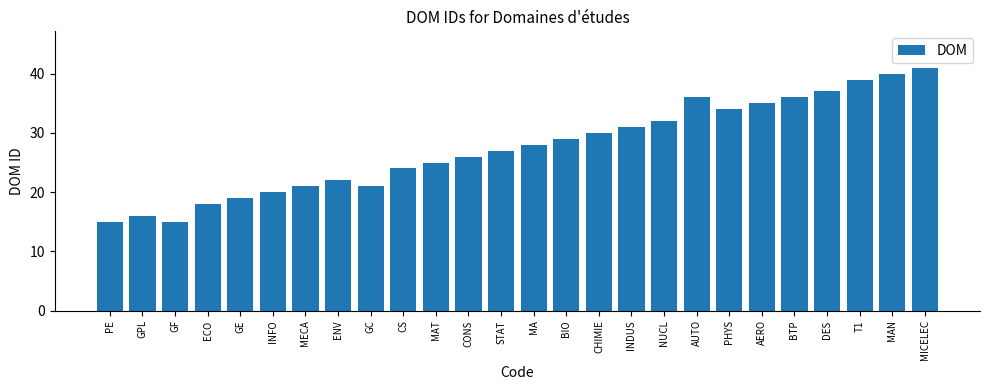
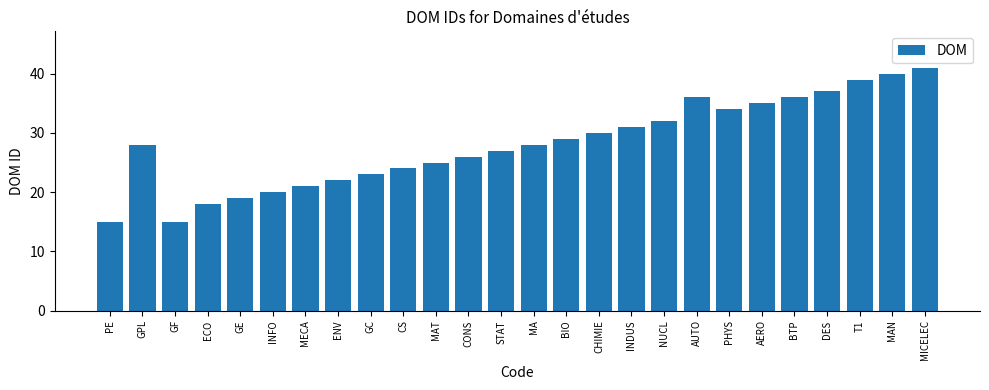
GPL: 16 -> 28
GC: 21 -> 23
